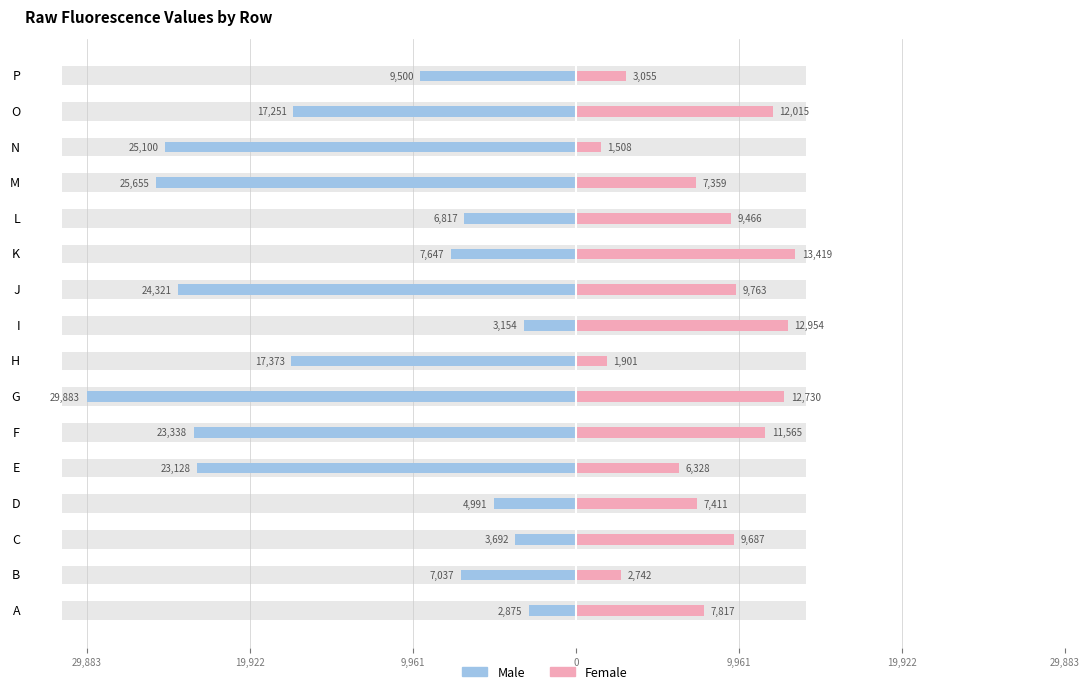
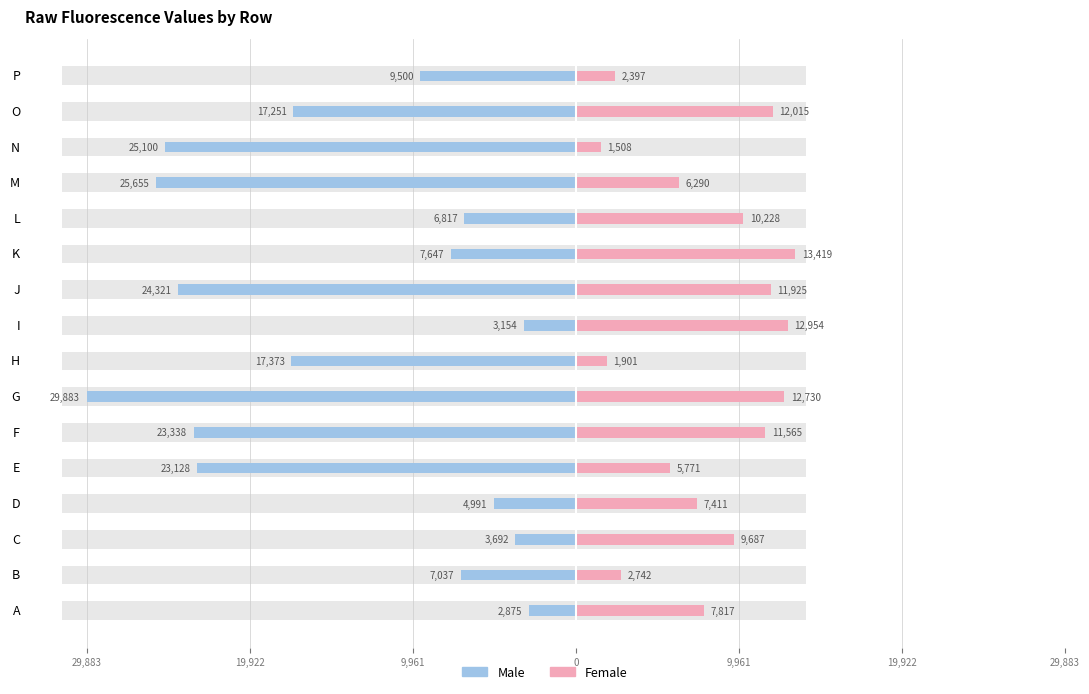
Female, P: 3,055 -> 2,397
Female, M: 7,359 -> 6,290
Female, L: 9,466 -> 10,228
Female, J: 9,763 -> 11,925
Female, E: 6,328 -> 5,771
